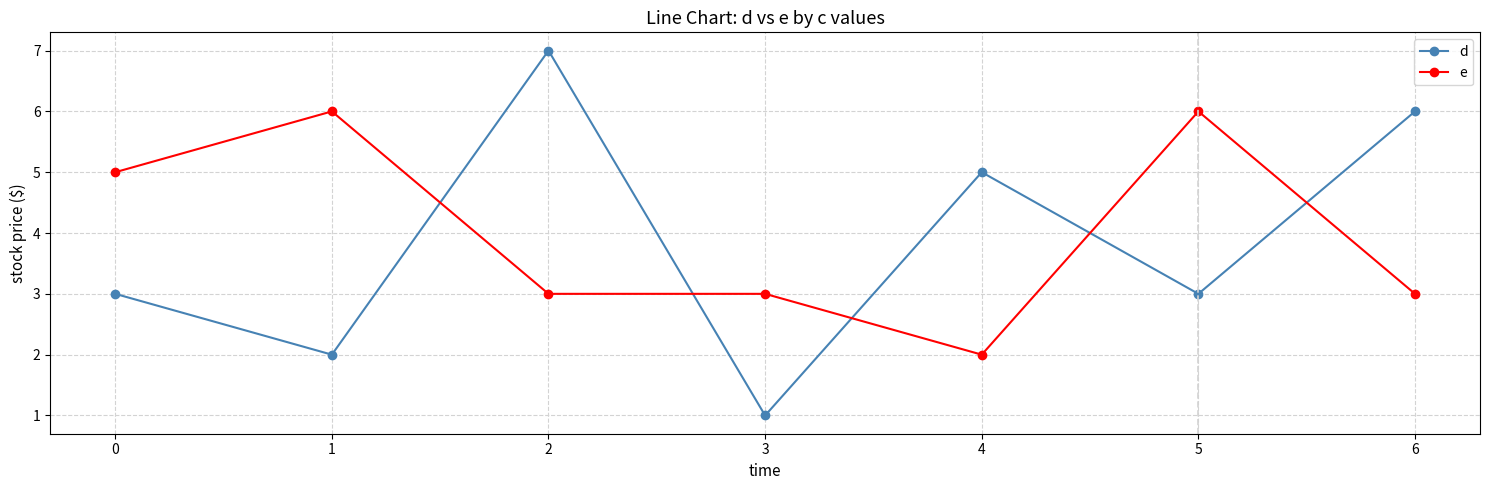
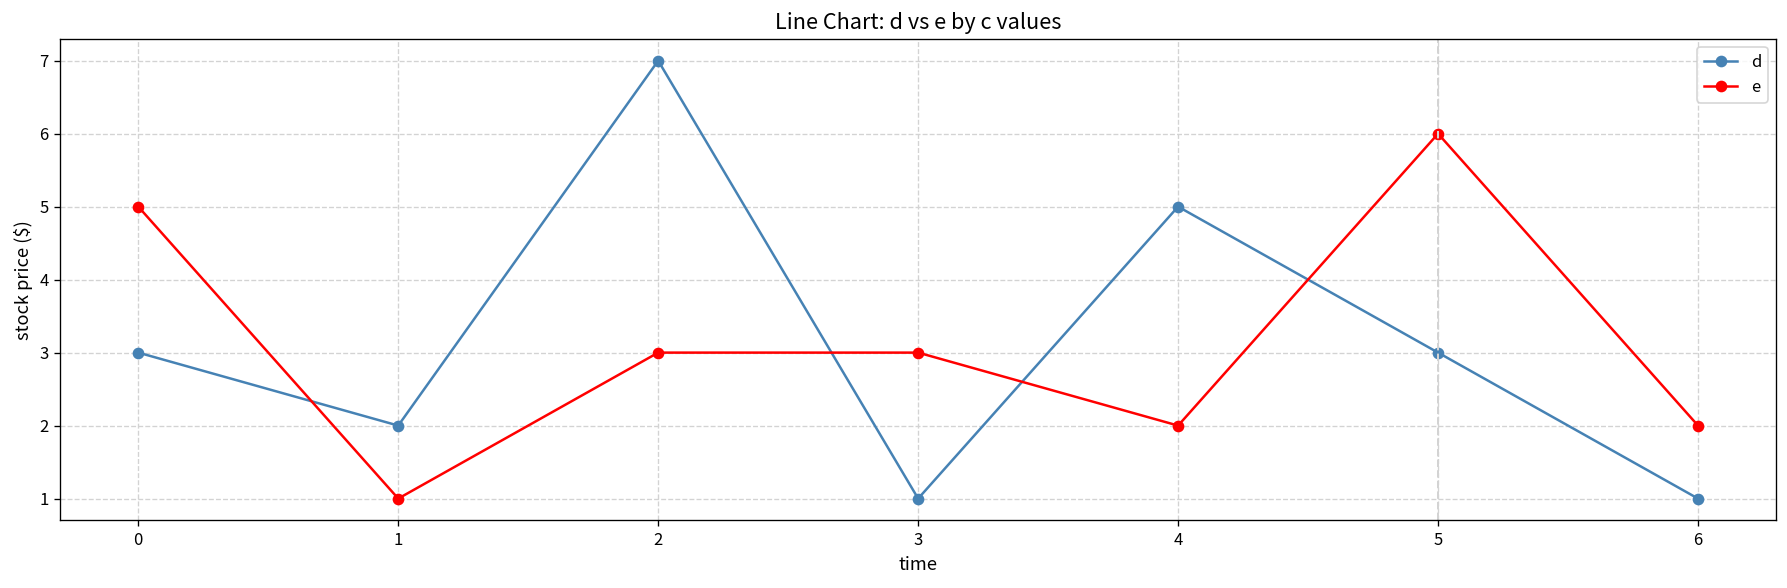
e, 1: 6 -> 1
d, 6: 6 -> 1
e, 6: 3 -> 2
